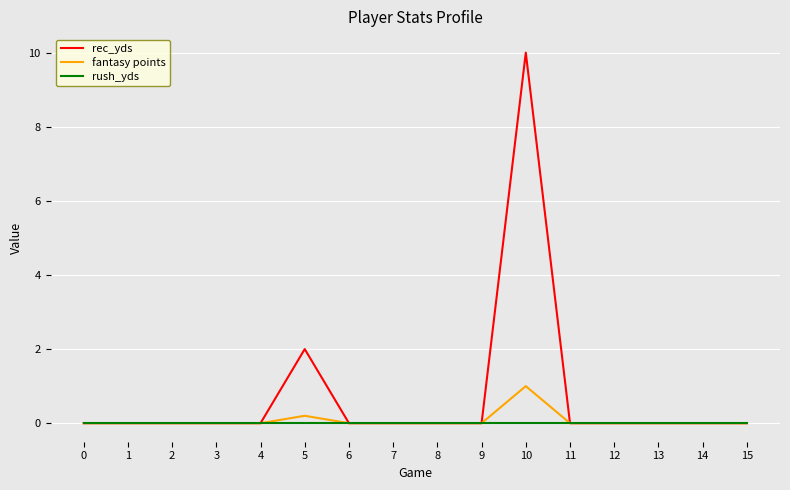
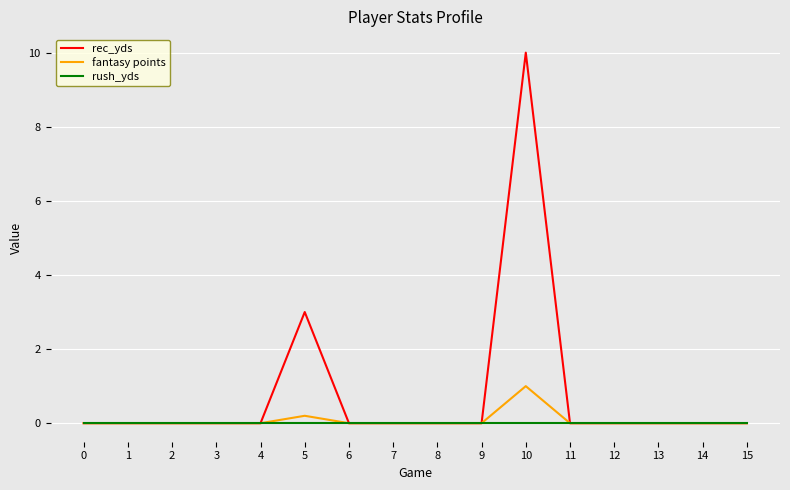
rec_yds, 5: 2 -> 3
